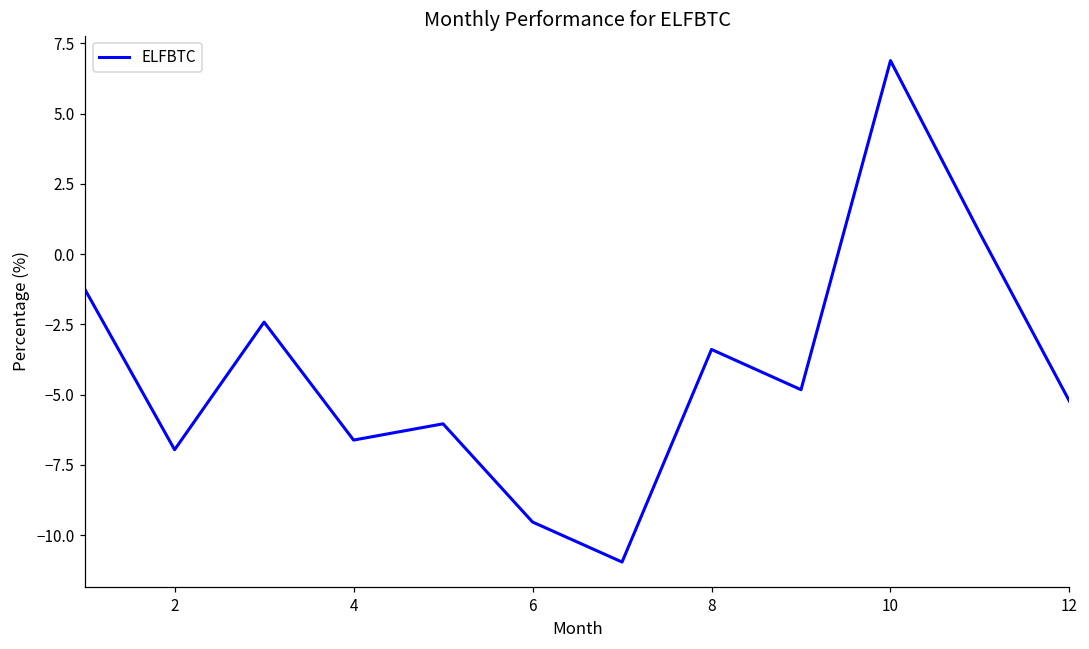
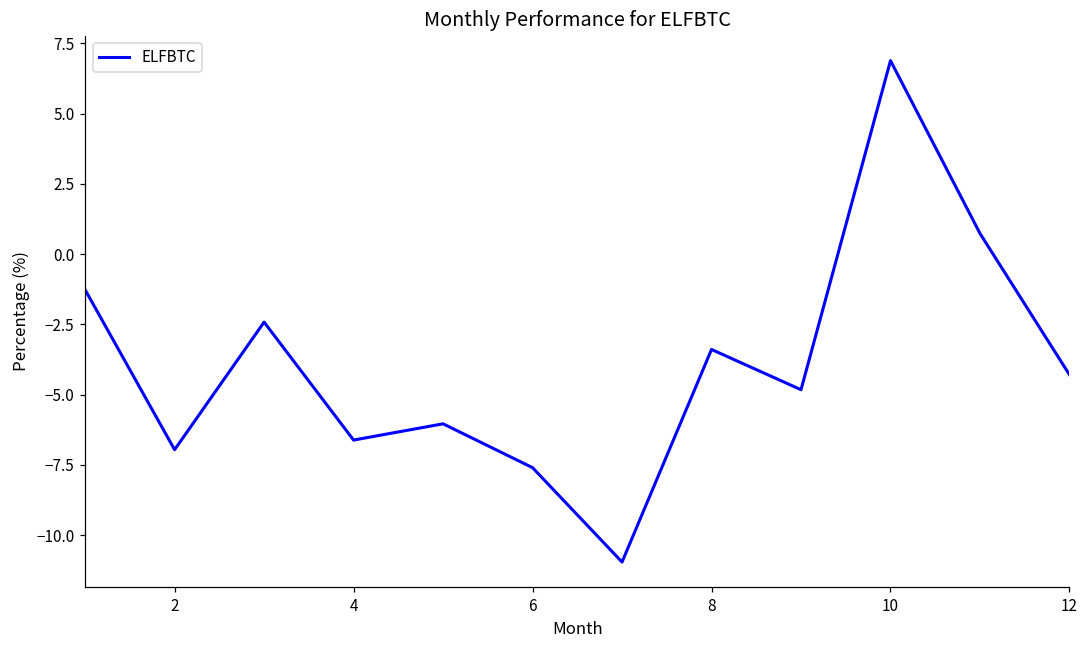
6: -9.5 -> -7.6
12: -5.2 -> -4.3
